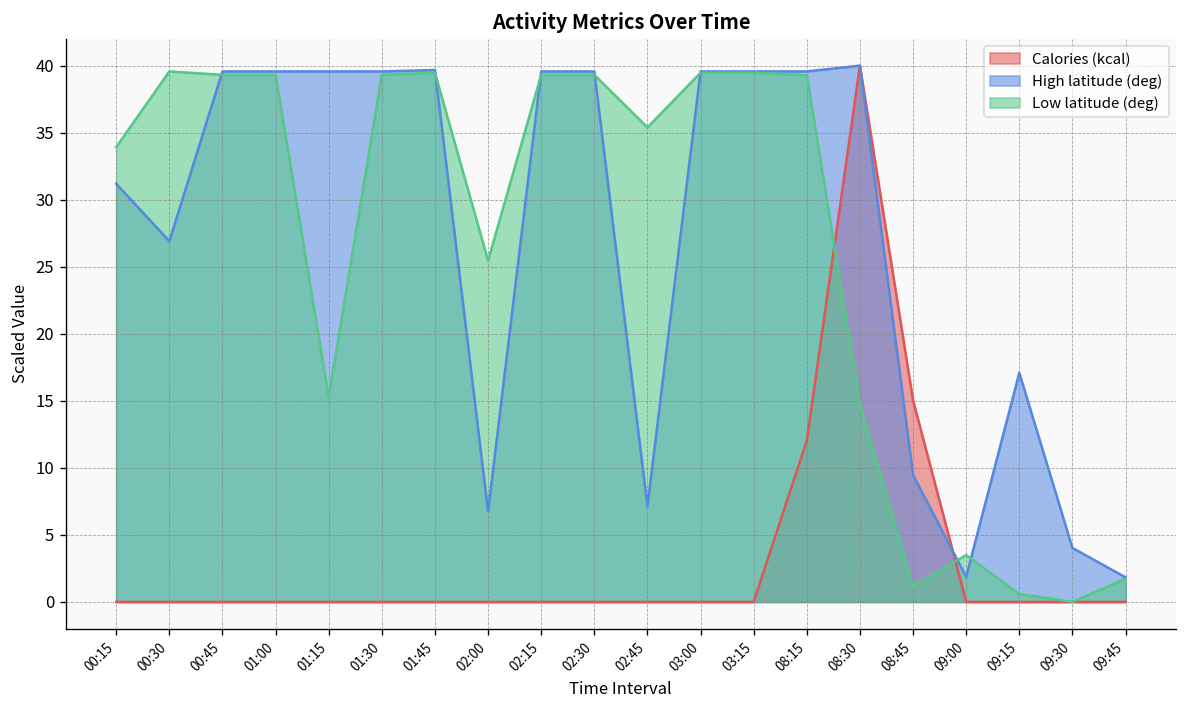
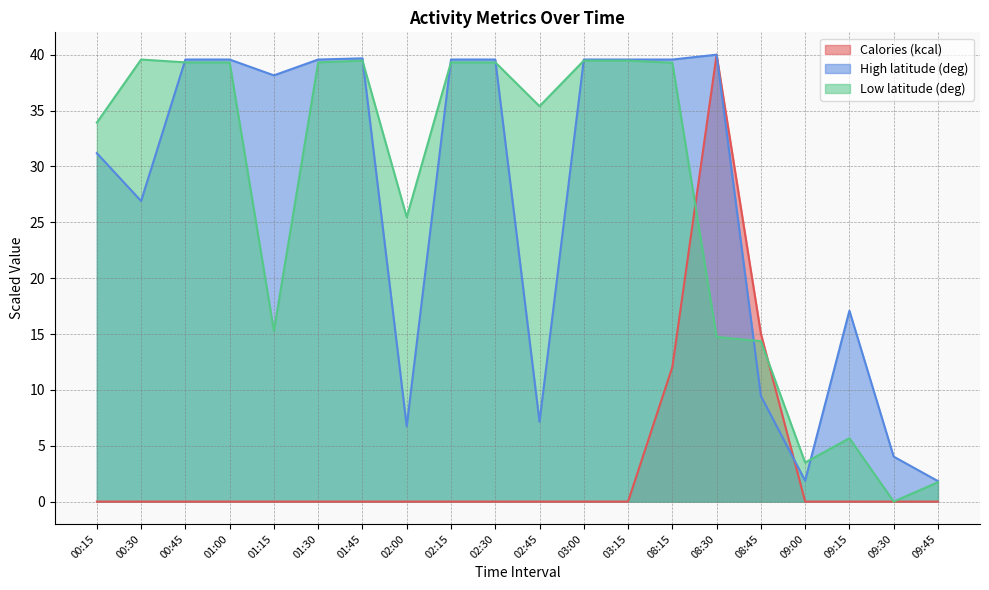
High latitude (deg), 01:15: 39.6 -> 38.1
Low latitude (deg), 08:45: 1.2 -> 14.4
Low latitude (deg), 09:15: 0.6 -> 5.7
